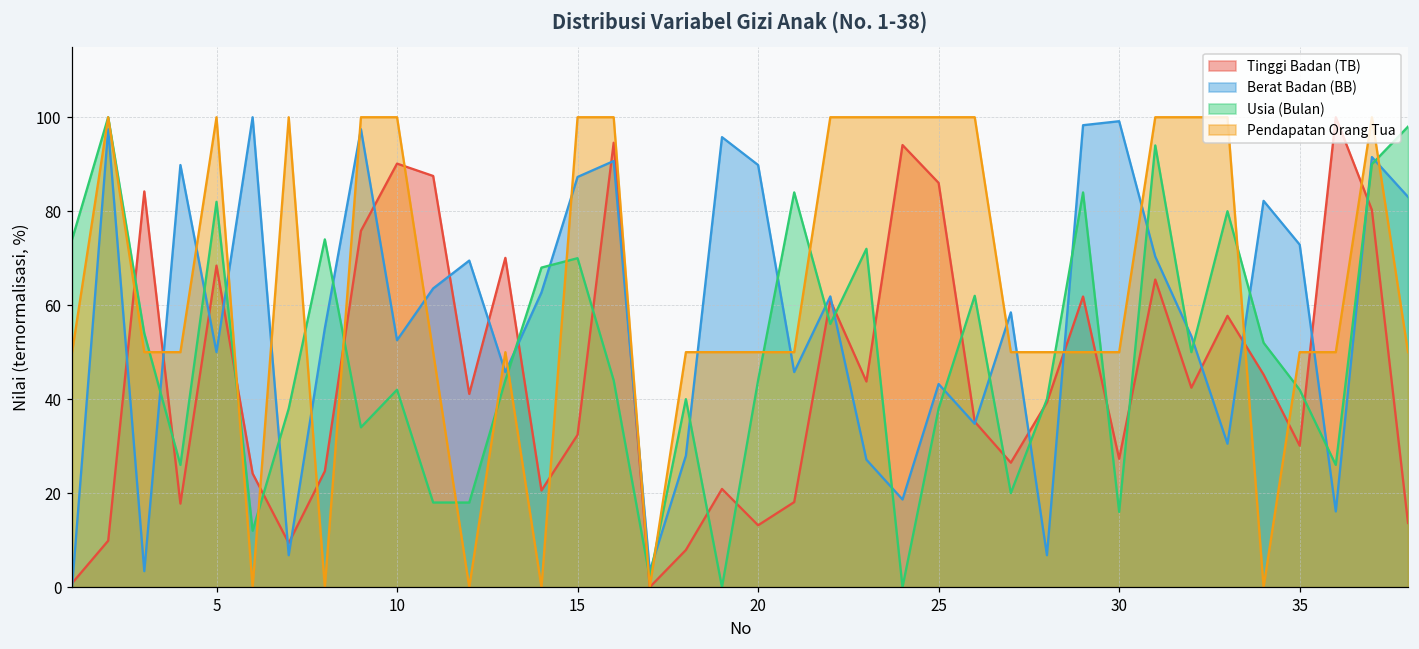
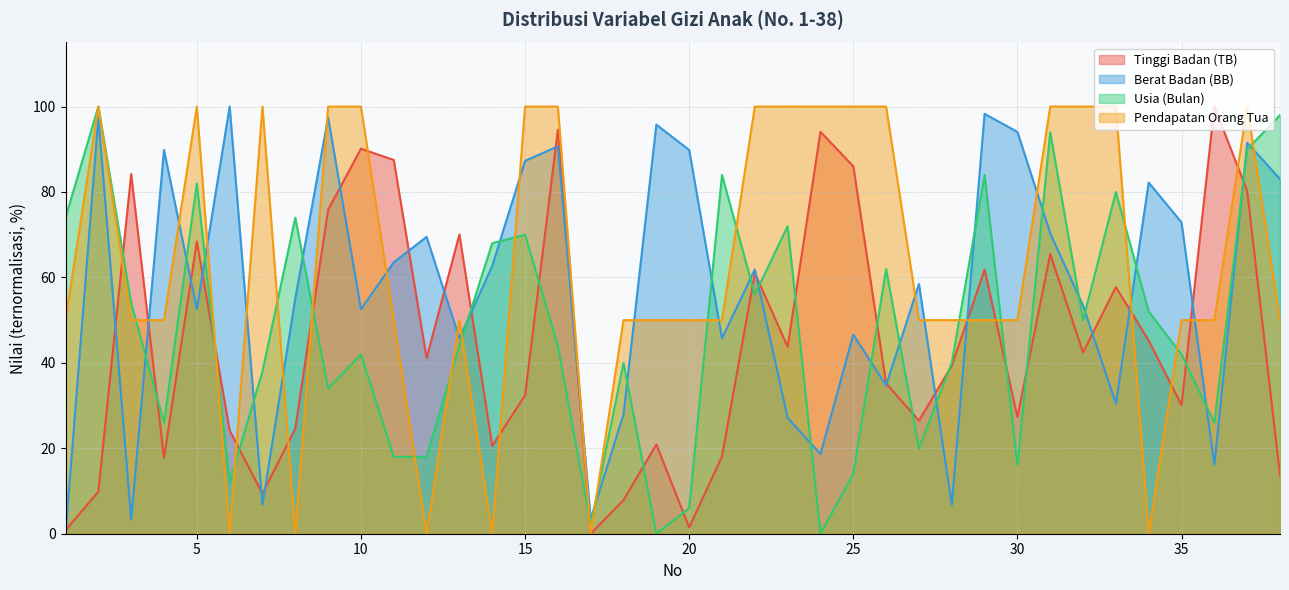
Berat Badan (BB), 5: 50 -> 53
Tinggi Badan (TB), 20: 13 -> 1
Usia (Bulan), 20: 44 -> 6
Berat Badan (BB), 25: 43 -> 47
Usia (Bulan), 25: 38 -> 14
Berat Badan (BB), 30: 99 -> 94
